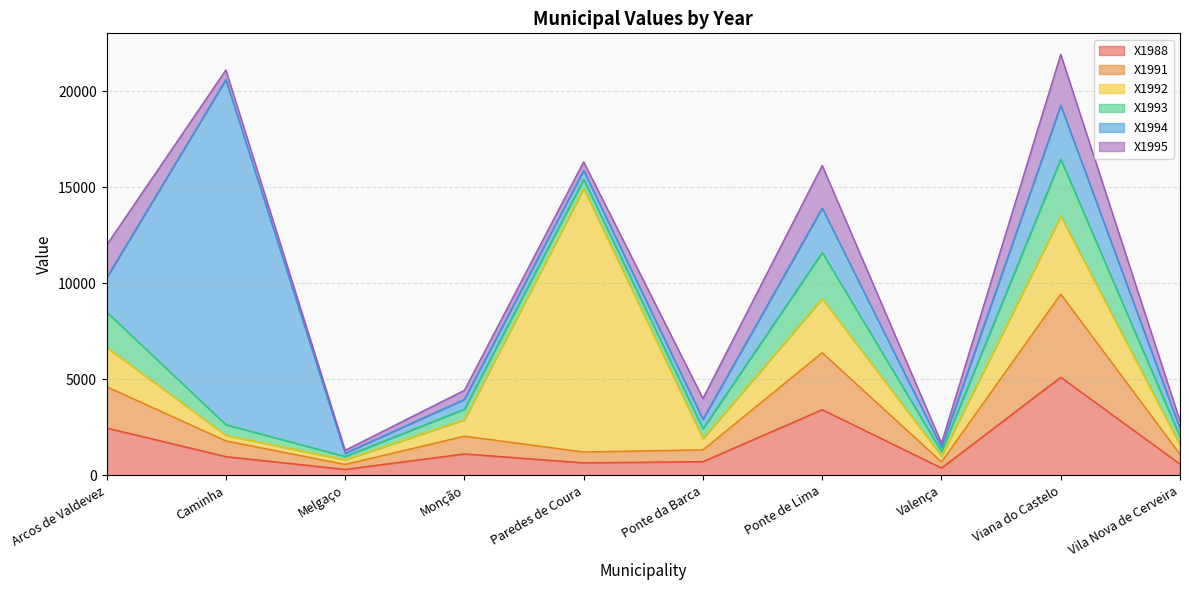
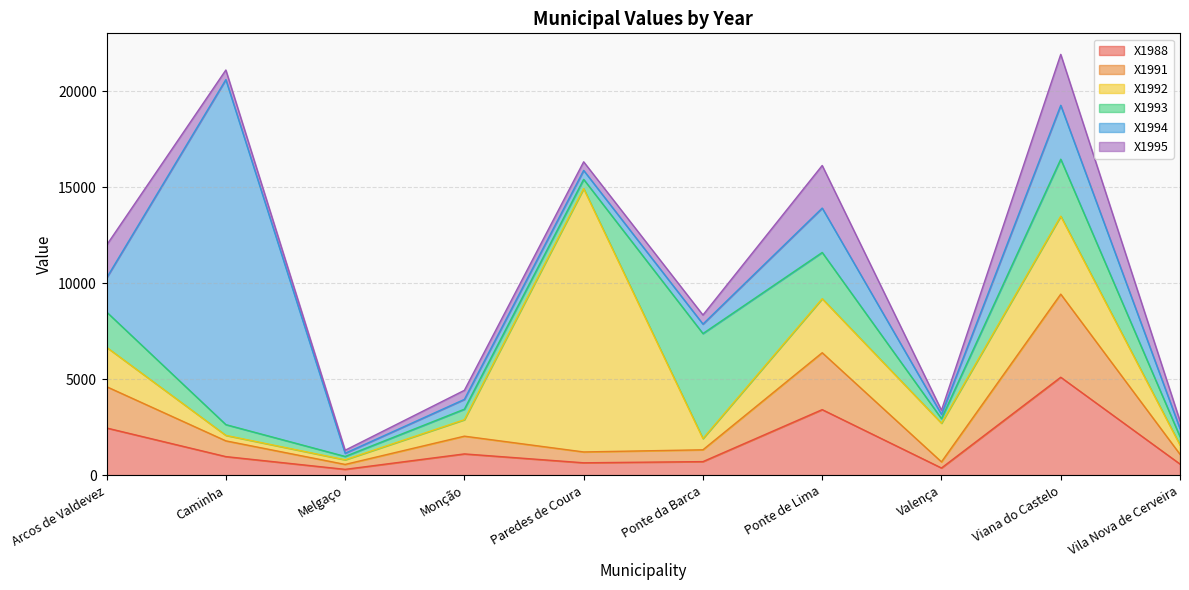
X1993, Ponte da Barca: 500 -> 5500
X1995, Ponte da Barca: 1100 -> 500
X1992, Valença: 300 -> 2000
